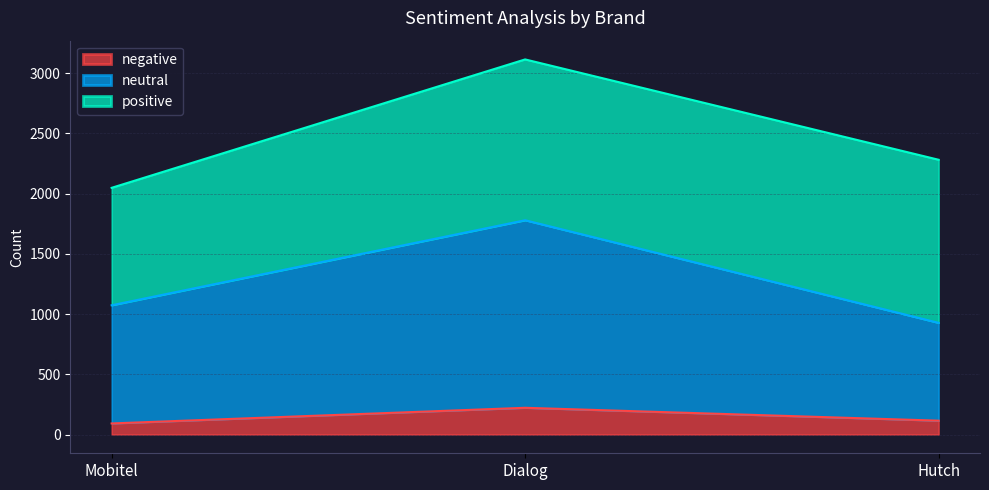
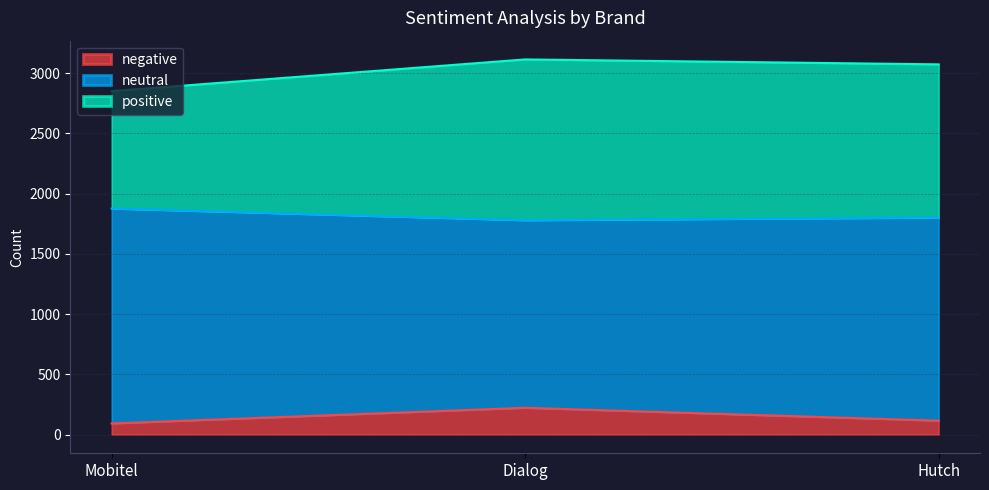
neutral, Mobitel: 980 -> 1780
neutral, Hutch: 810 -> 1690
positive, Hutch: 1350 -> 1270
